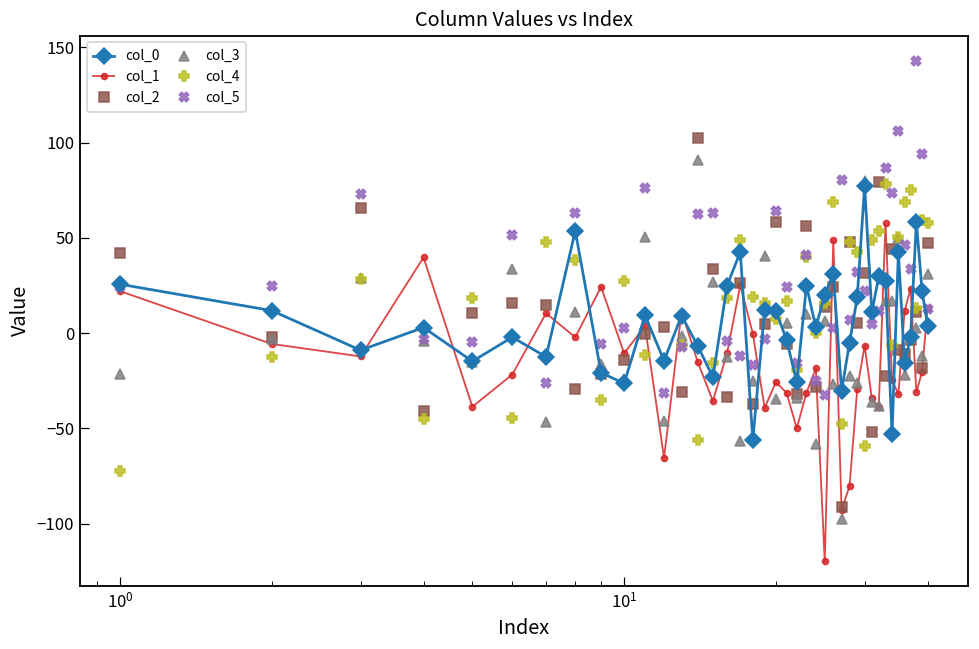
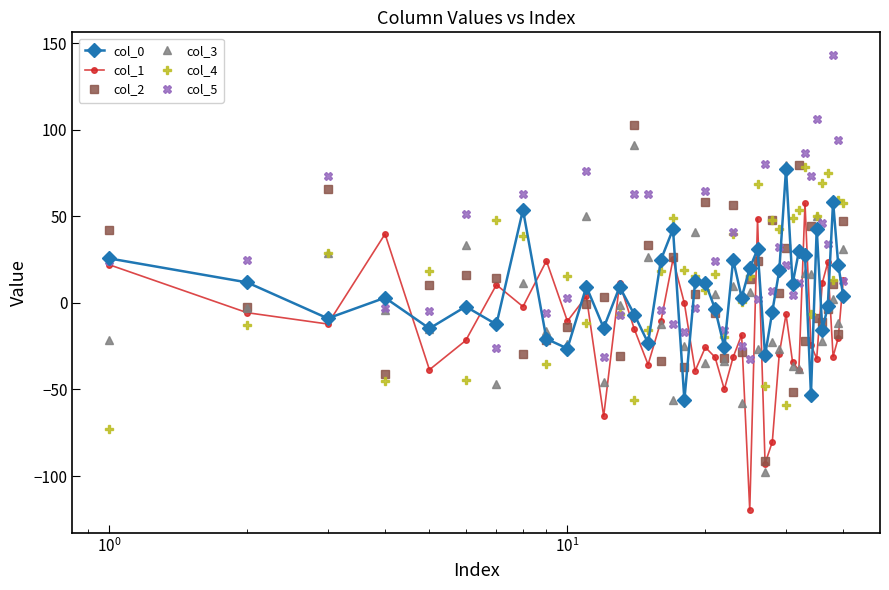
col_4, 10^1: 27 -> 15
